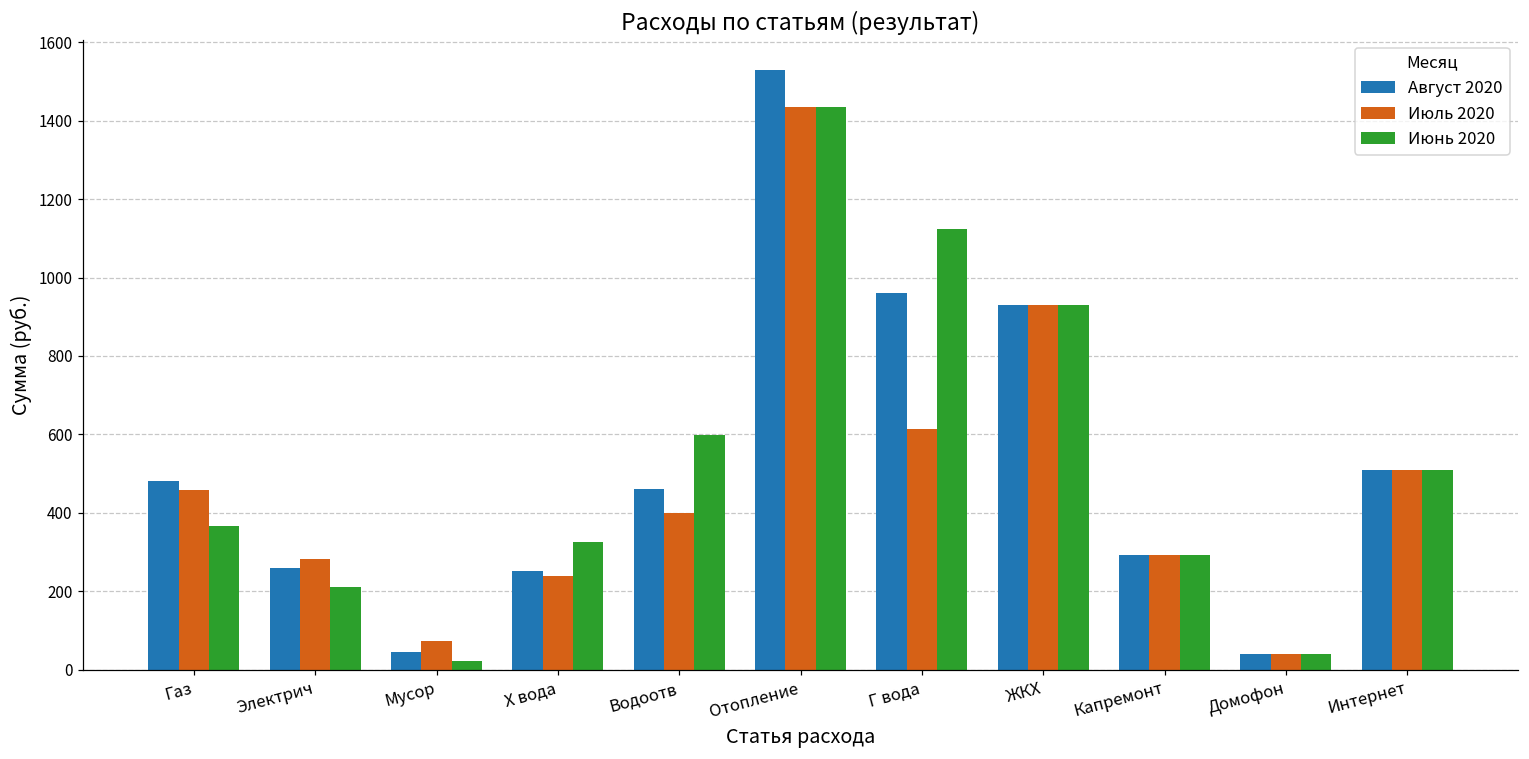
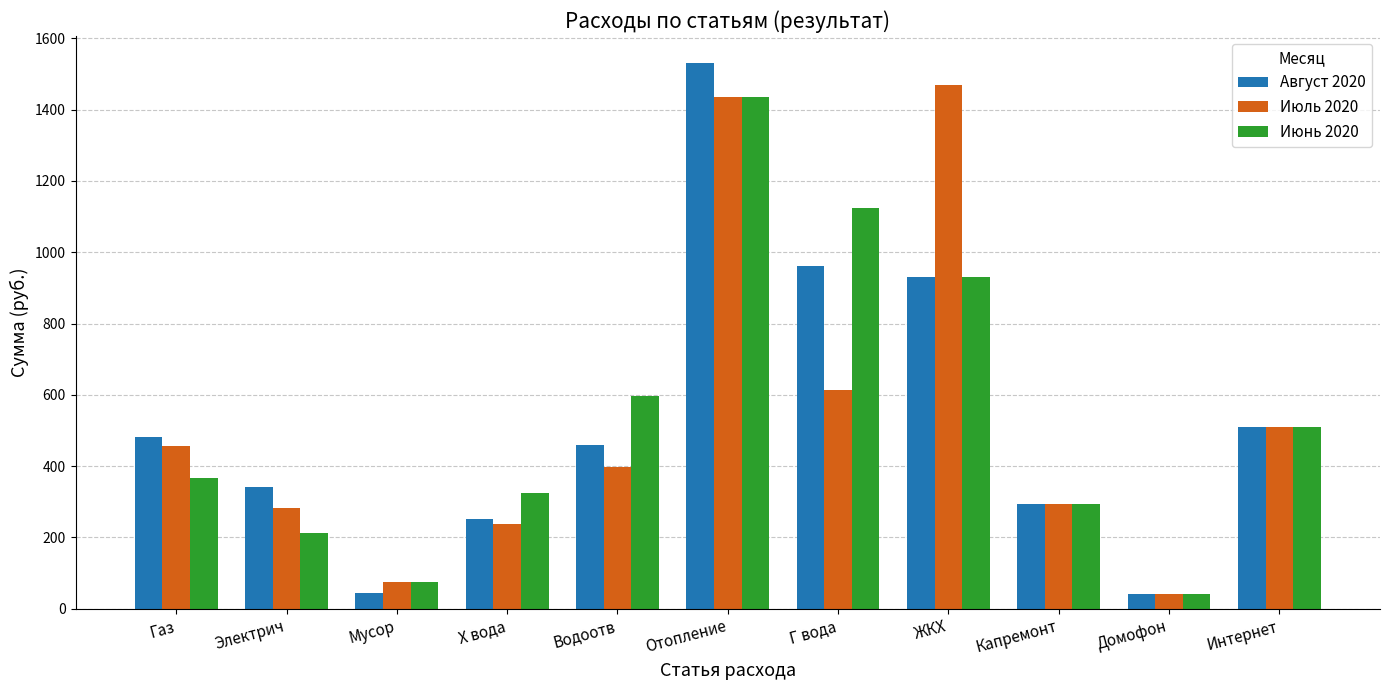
Август 2020, Электрич: 260 -> 340
Июнь 2020, Мусор: 20 -> 70
Июль 2020, ЖКХ: 930 -> 1470
